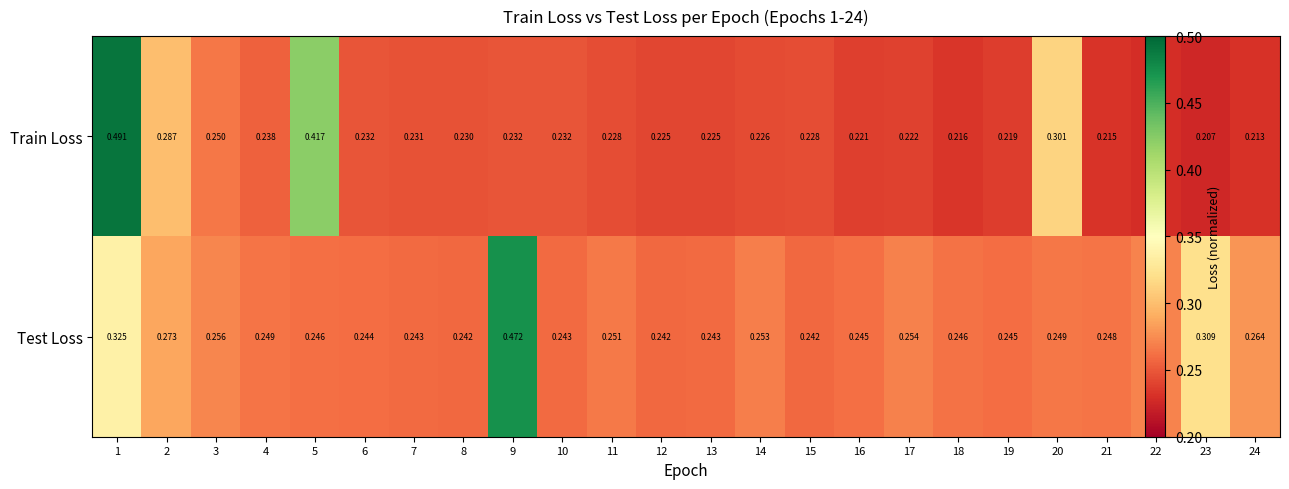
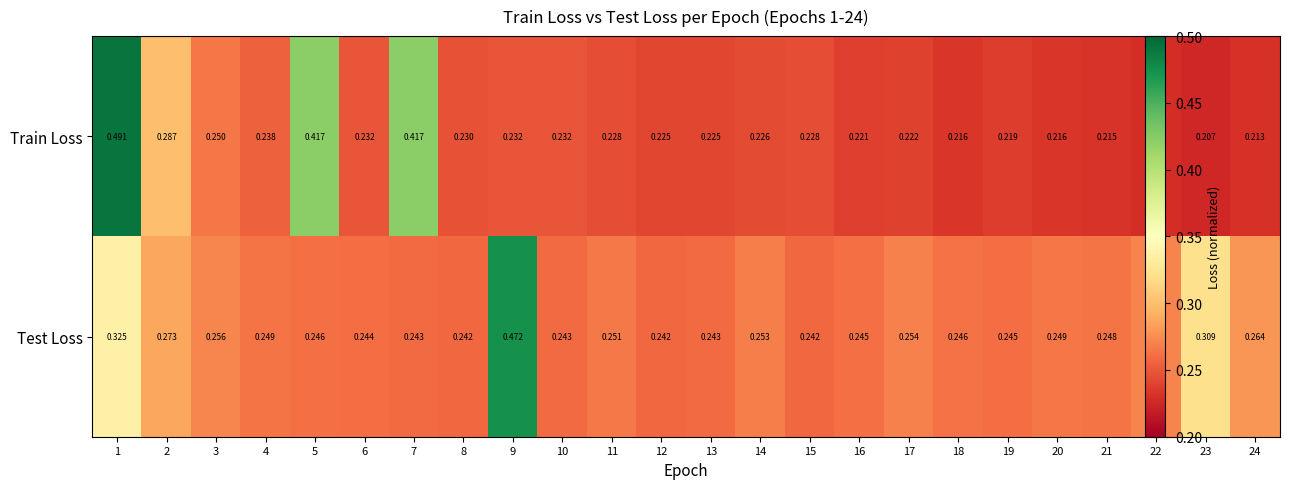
Train Loss, 7: 0.231 -> 0.417
Train Loss, 20: 0.301 -> 0.216
